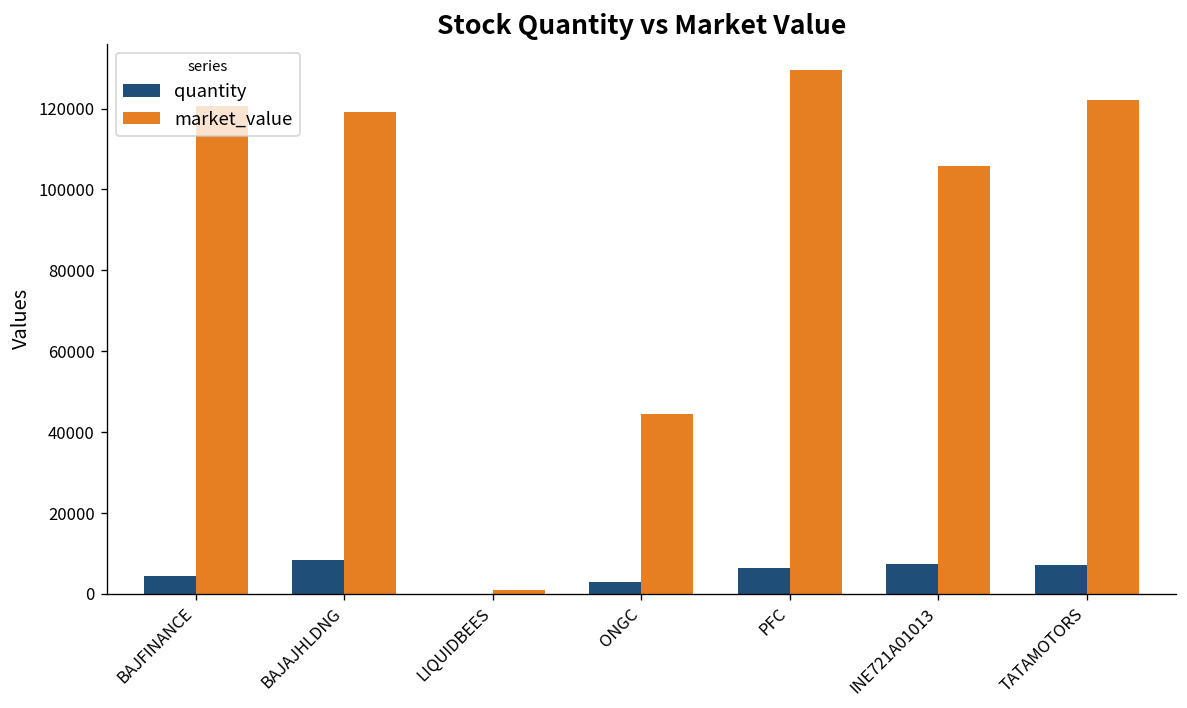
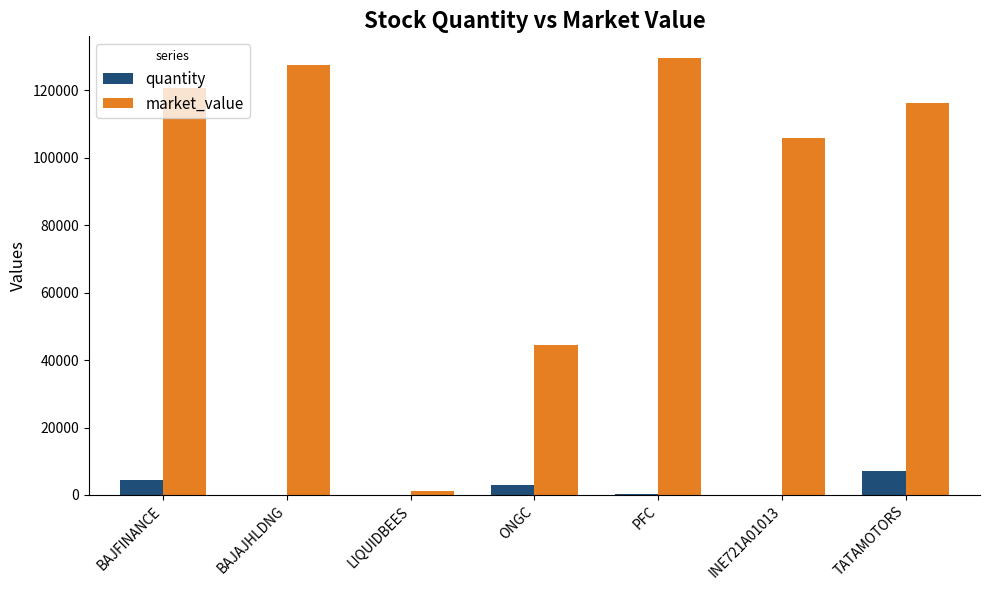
quantity, BAJAJHLDNG: 8000 -> 0
market_value, BAJAJHLDNG: 119000 -> 128000
quantity, PFC: 6000 -> 0
quantity, INE721A01013: 7000 -> 0
market_value, TATAMOTORS: 122000 -> 116000
